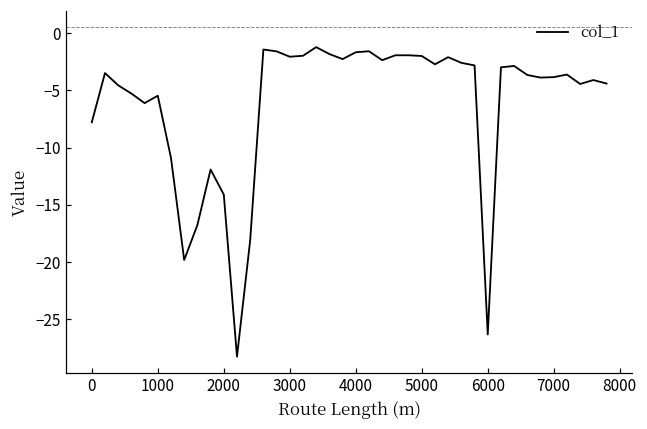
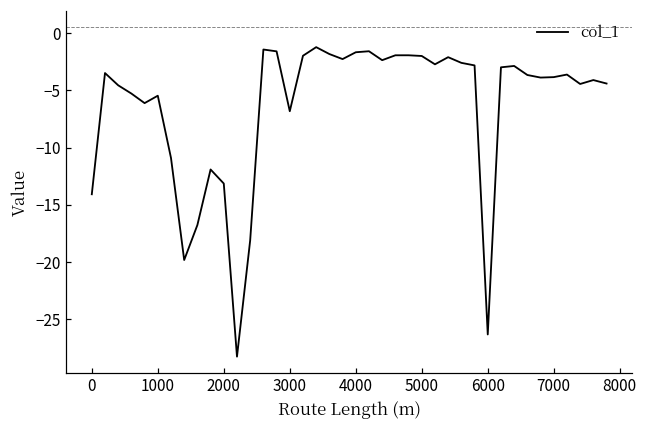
0: -7.8 -> -14.1
2000: -14.1 -> -13.1
3000: -2.1 -> -6.8
